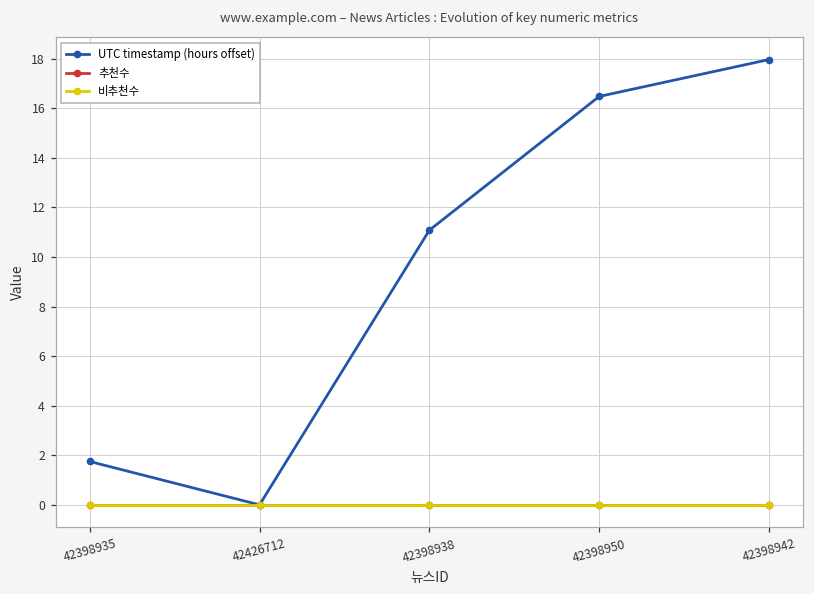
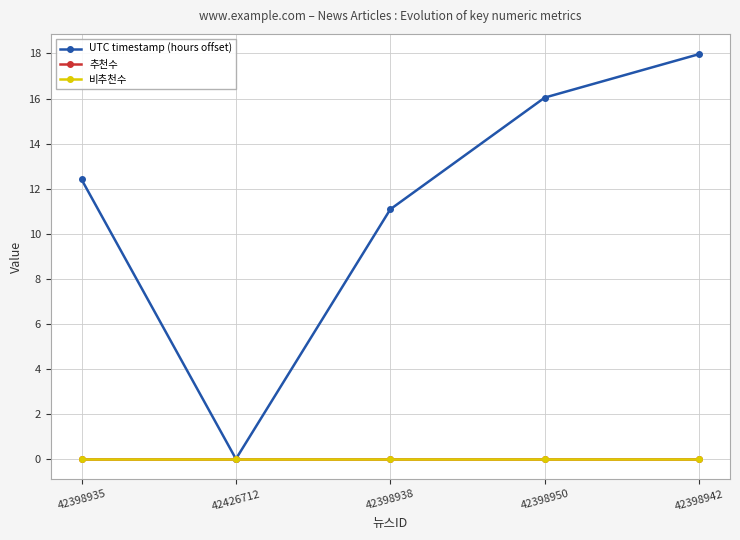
UTC timestamp (hours offset), 42398935: 1.7 -> 12.4
UTC timestamp (hours offset), 42398950: 16.5 -> 16.0
